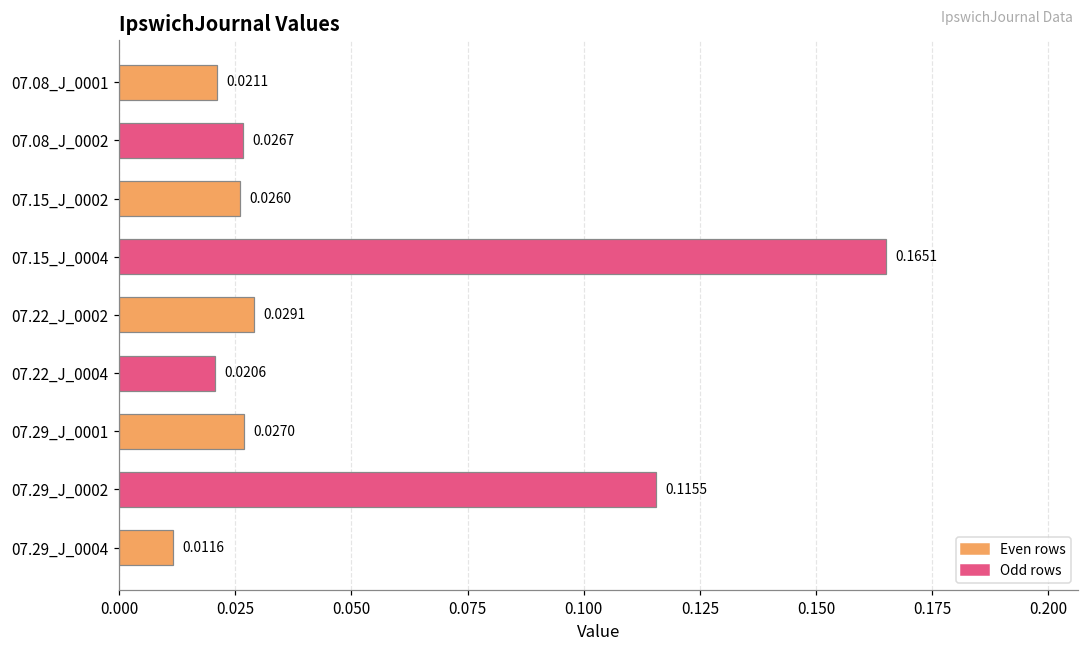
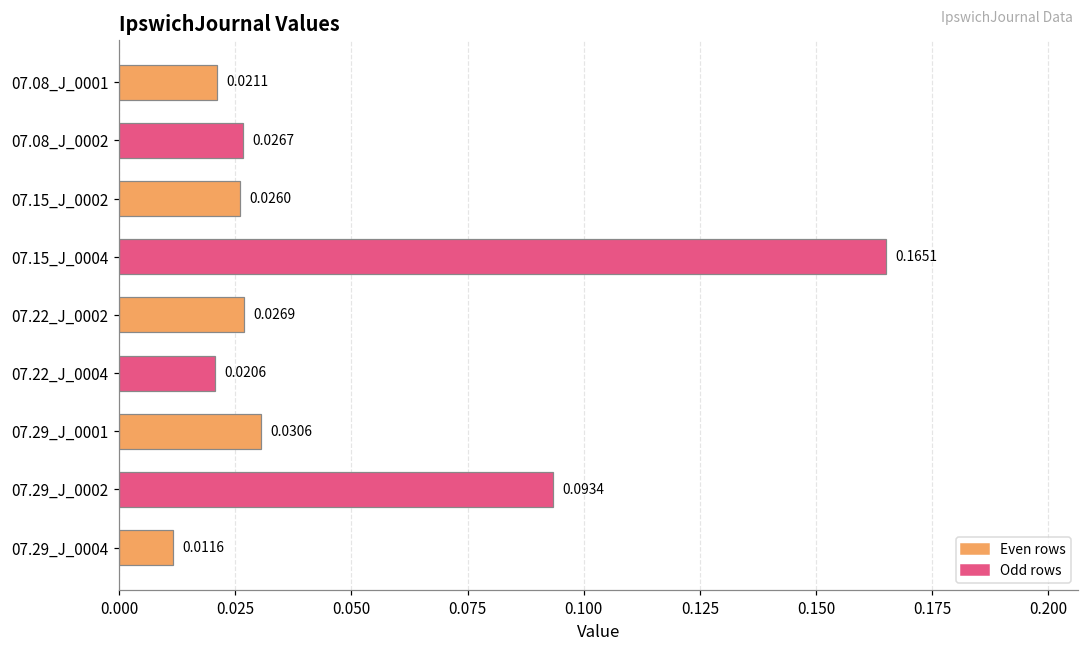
07.22_J_0002: 0.0291 -> 0.0269
07.29_J_0001: 0.0270 -> 0.0306
07.29_J_0002: 0.1155 -> 0.0934
